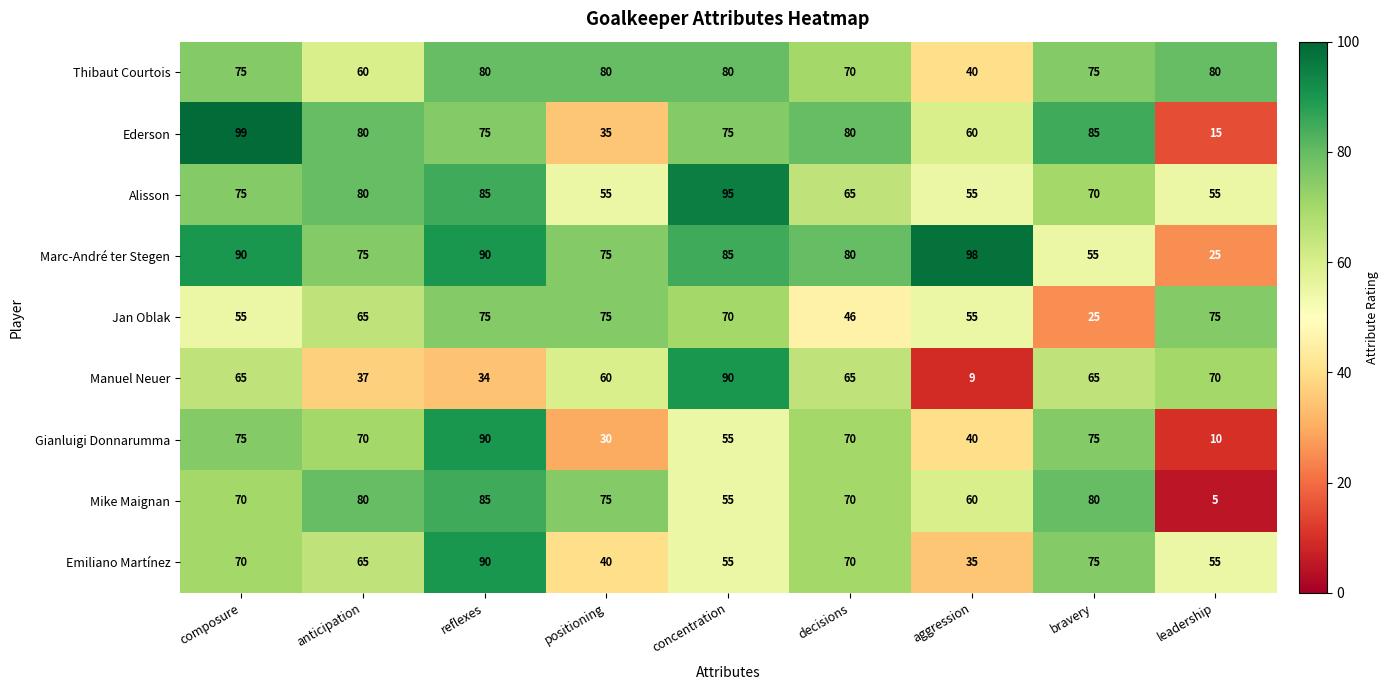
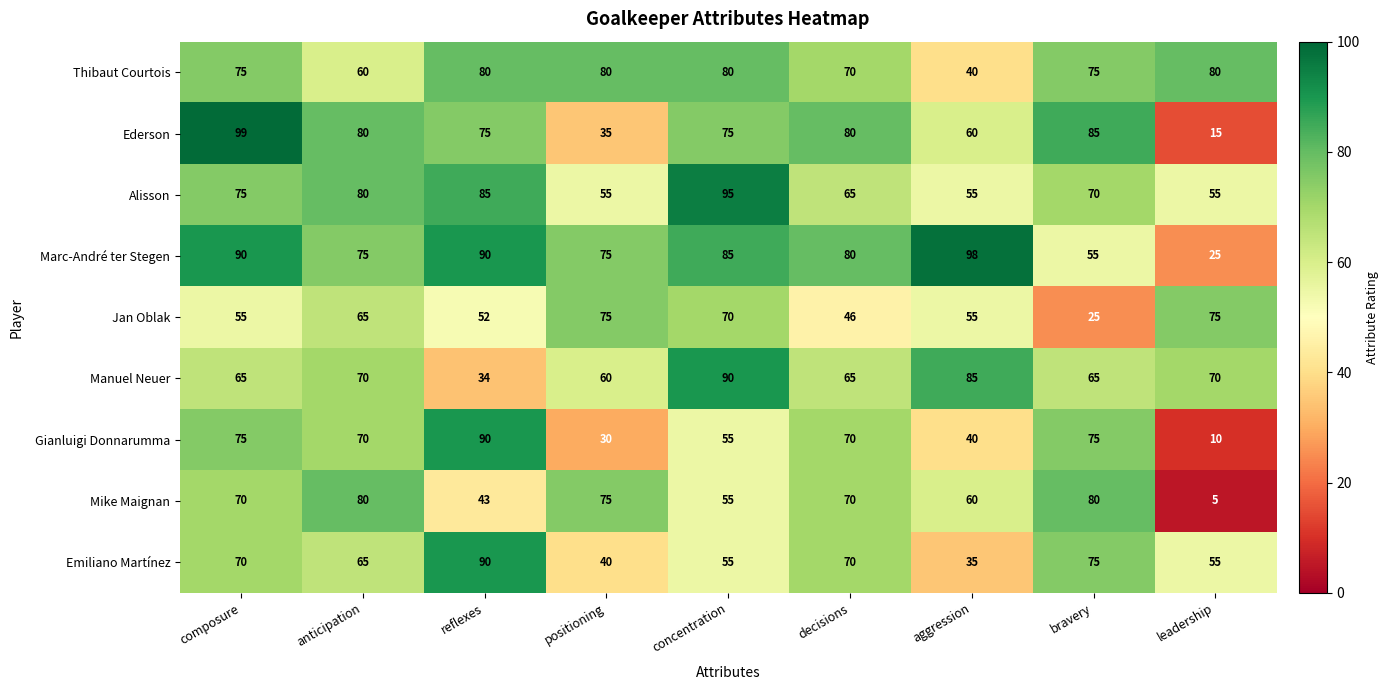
Jan Oblak, reflexes: 75 -> 52
Manuel Neuer, anticipation: 37 -> 70
Manuel Neuer, aggression: 9 -> 85
Mike Maignan, reflexes: 85 -> 43
